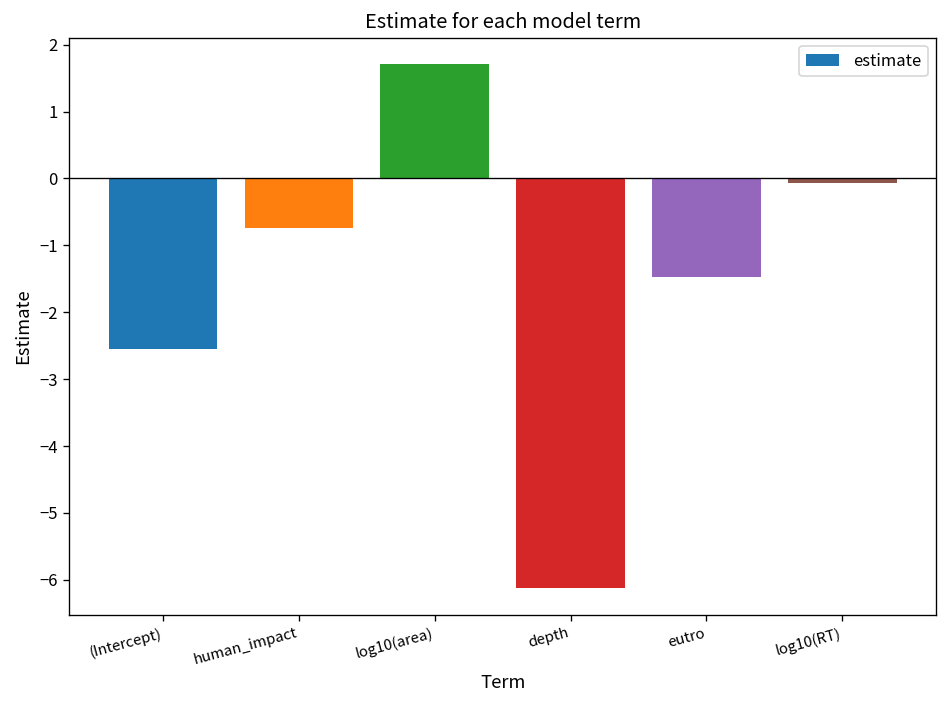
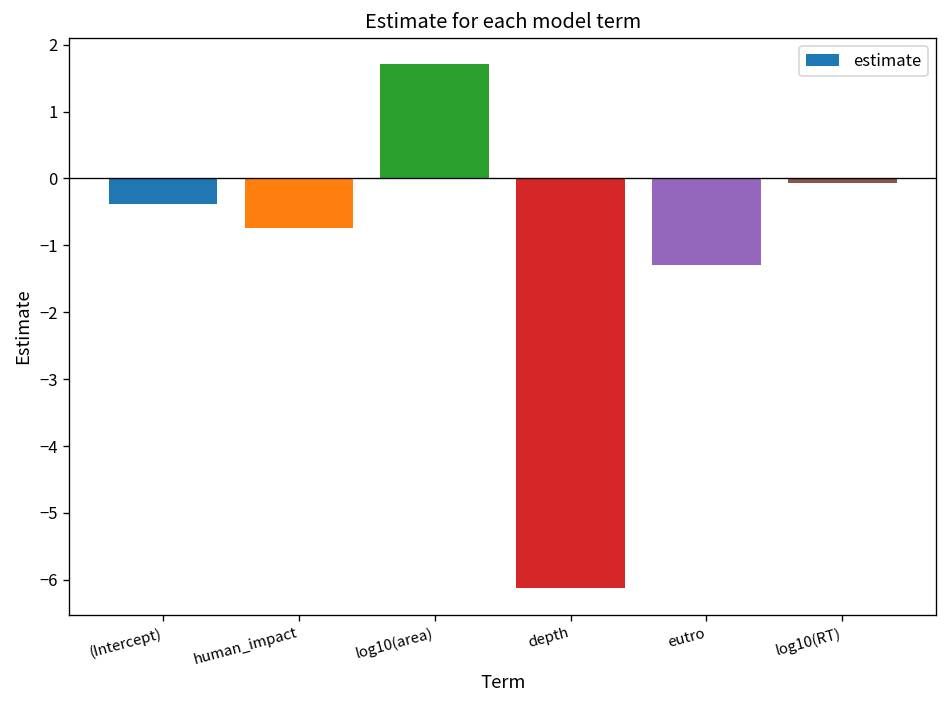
(Intercept): -2.6 -> -0.4
eutro: -1.5 -> -1.3
